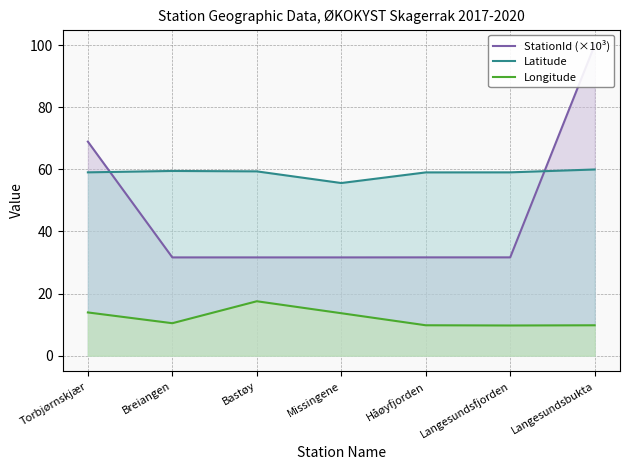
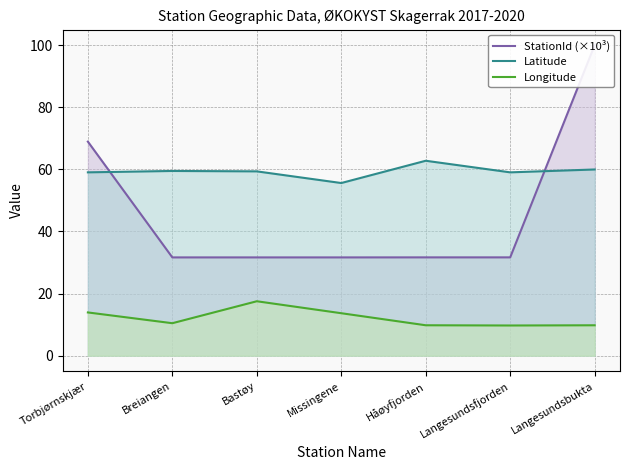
Latitude, Håøyfjorden: 59 -> 63
